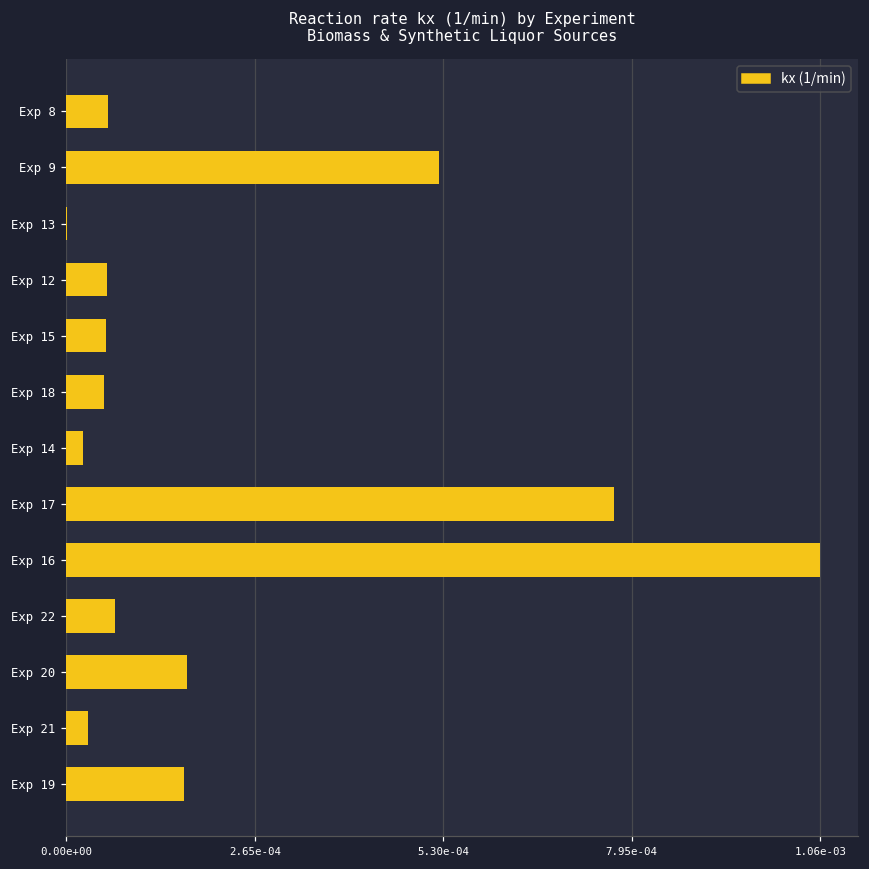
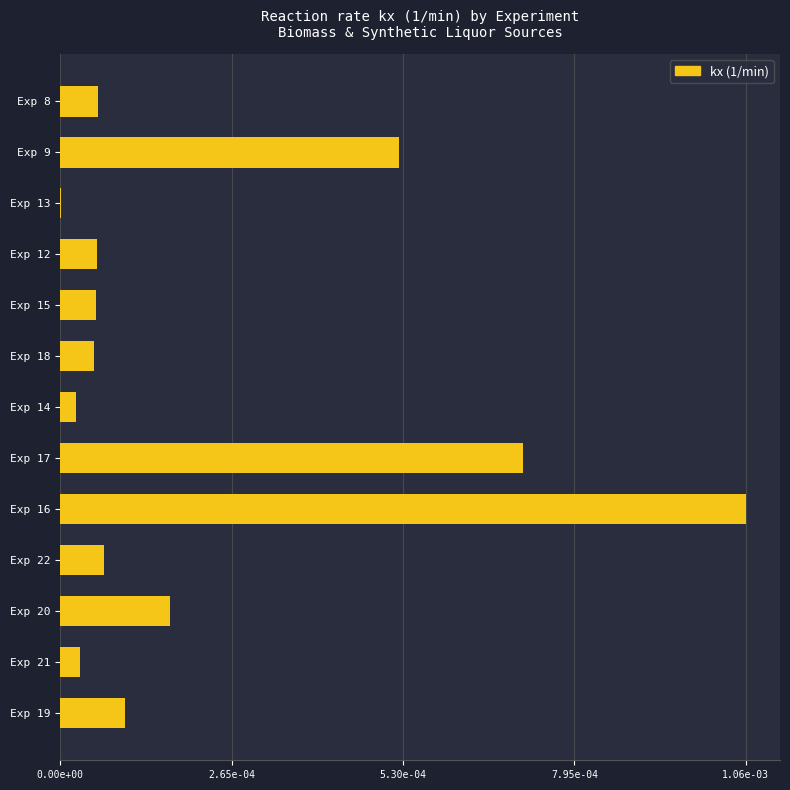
Exp 17: 0.00077 -> 0.00071
Exp 19: 0.00017 -> 0.00010
